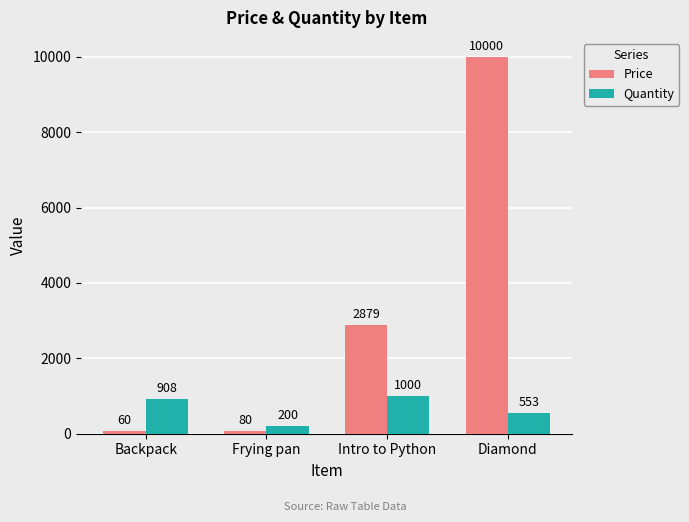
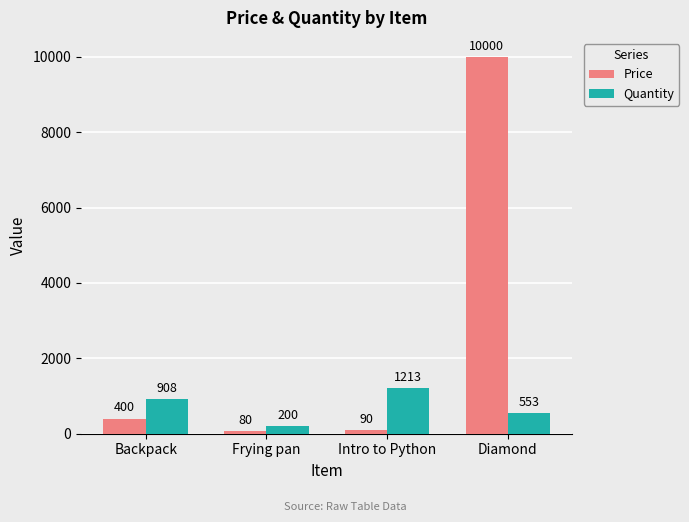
Price, Backpack: 60 -> 400
Price, Intro to Python: 2879 -> 90
Quantity, Intro to Python: 1000 -> 1213
